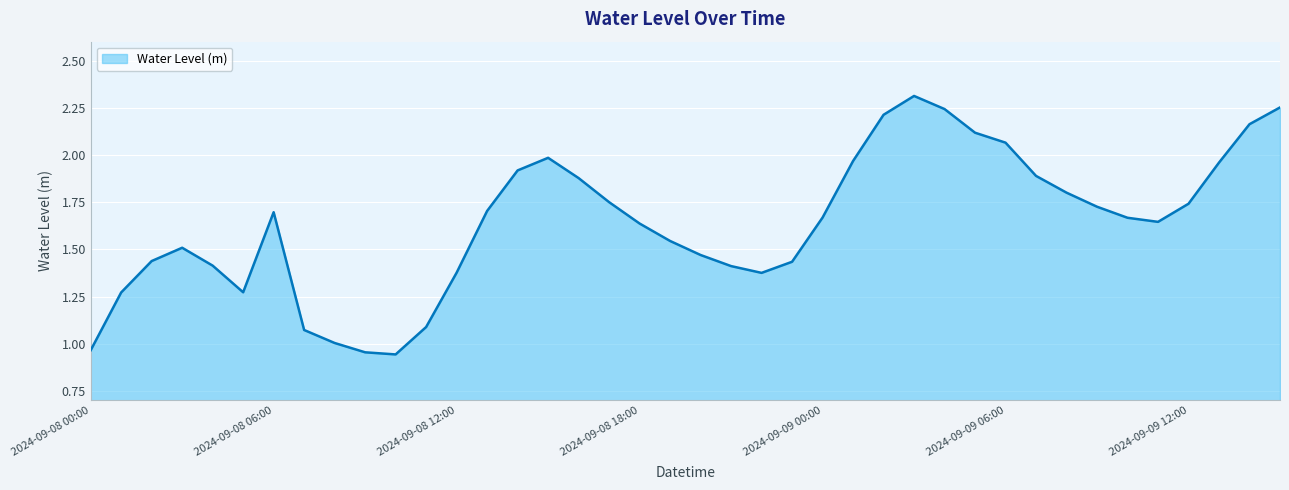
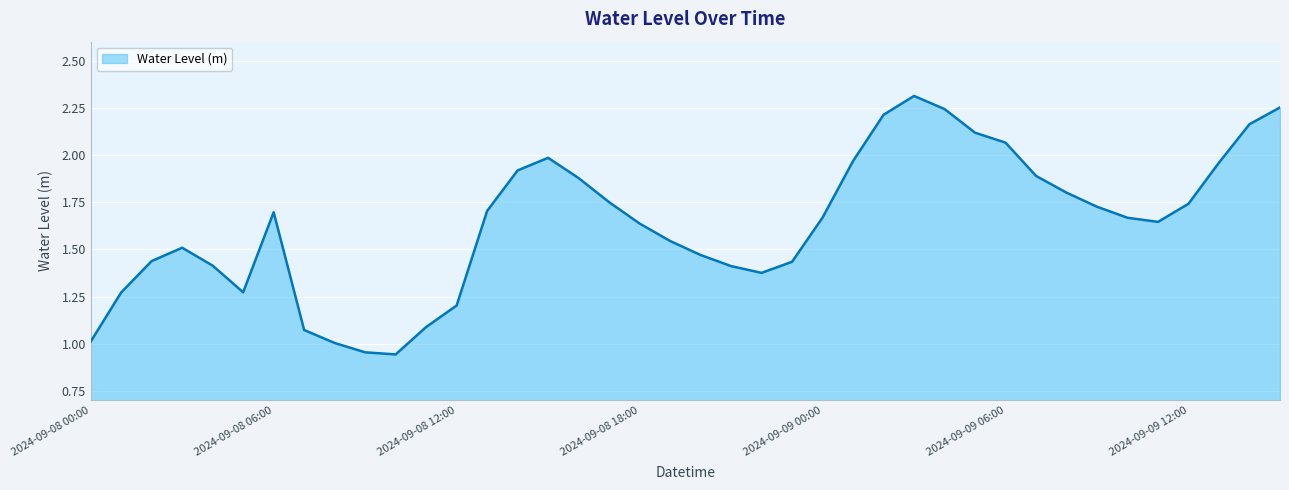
2024-09-08 00:00: 0.97 -> 1.01
2024-09-08 12:00: 1.38 -> 1.20
